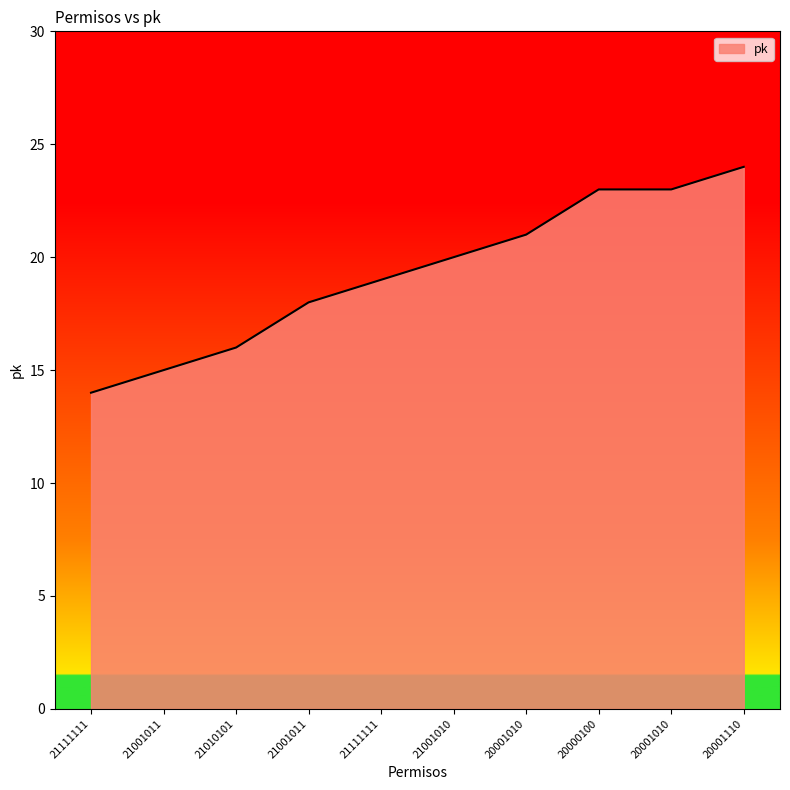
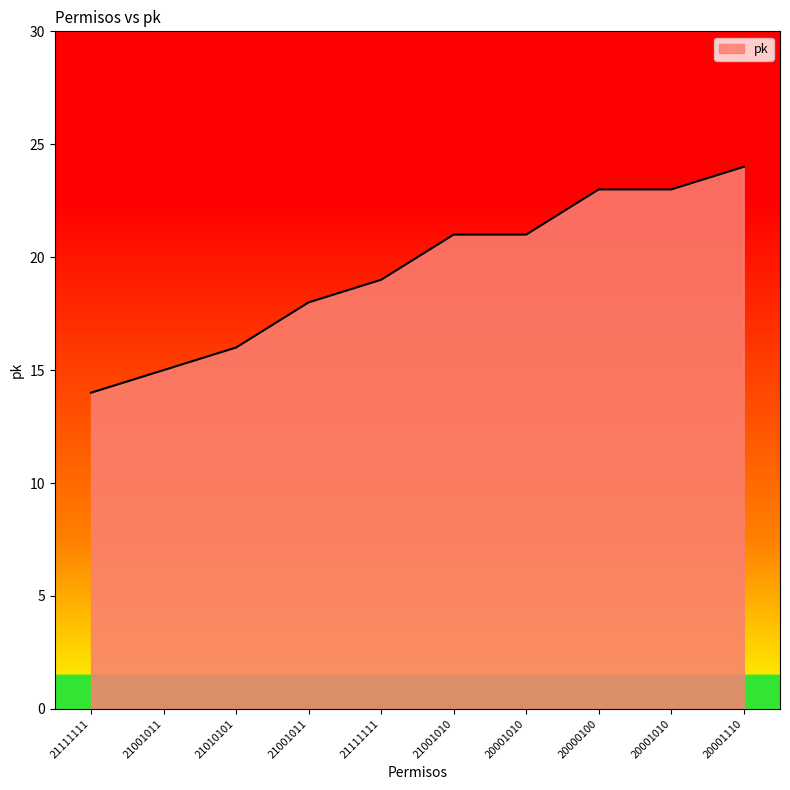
21001010: 20 -> 21
